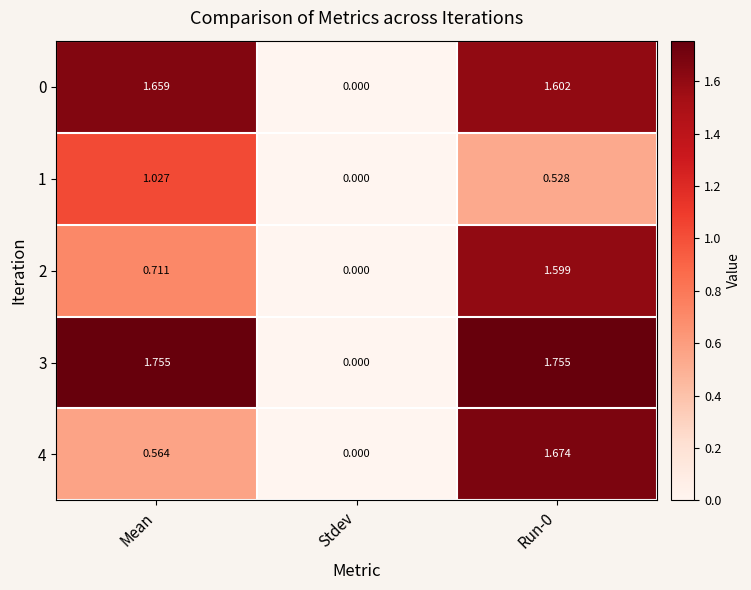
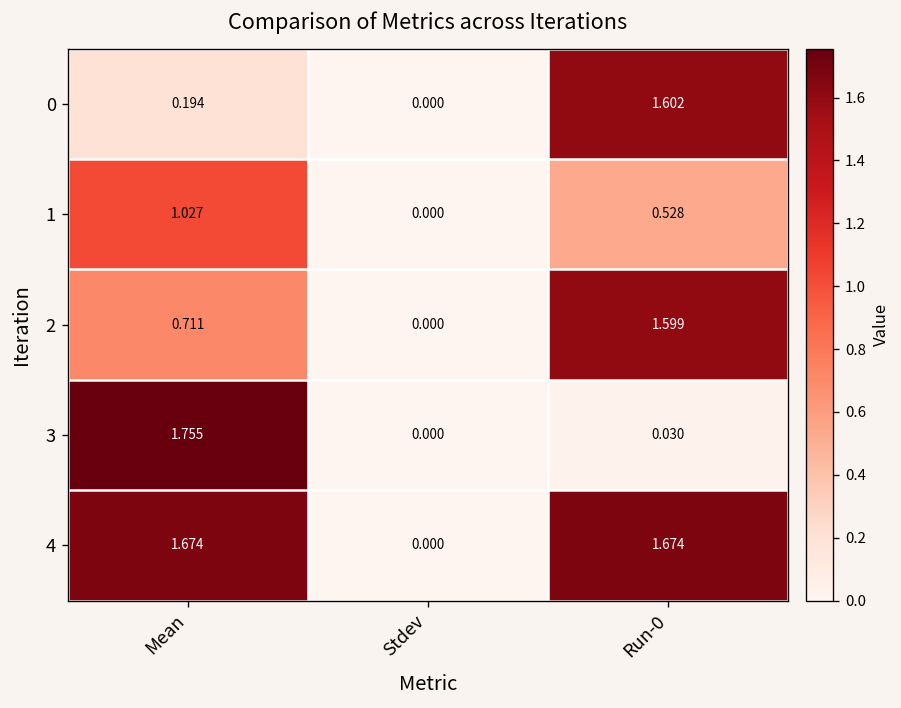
0, Mean: 1.659 -> 0.194
3, Run-0: 1.755 -> 0.030
4, Mean: 0.564 -> 1.674
